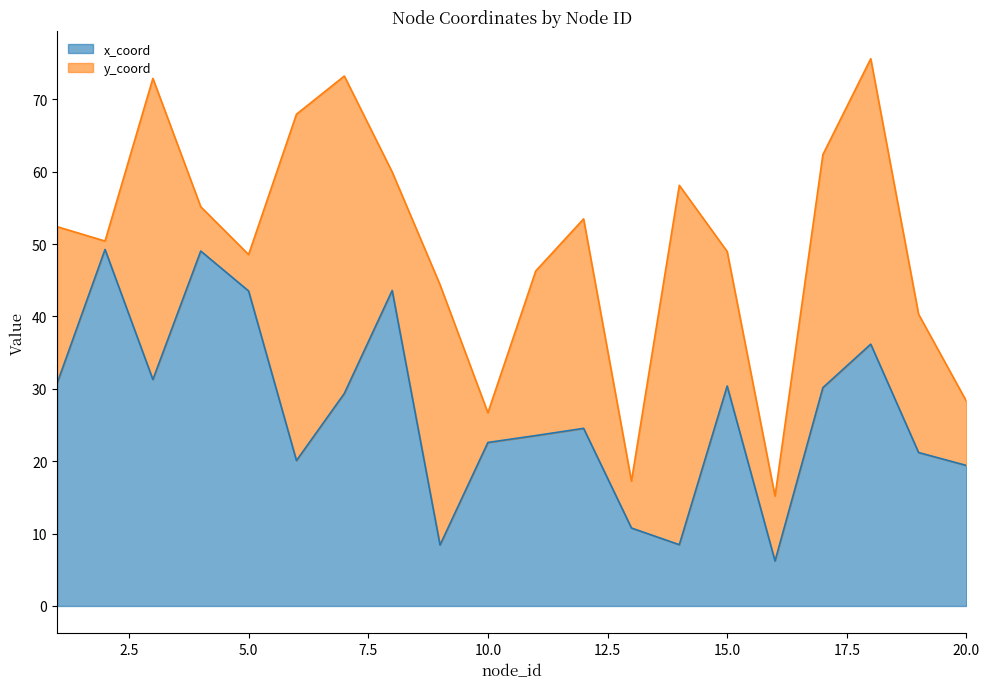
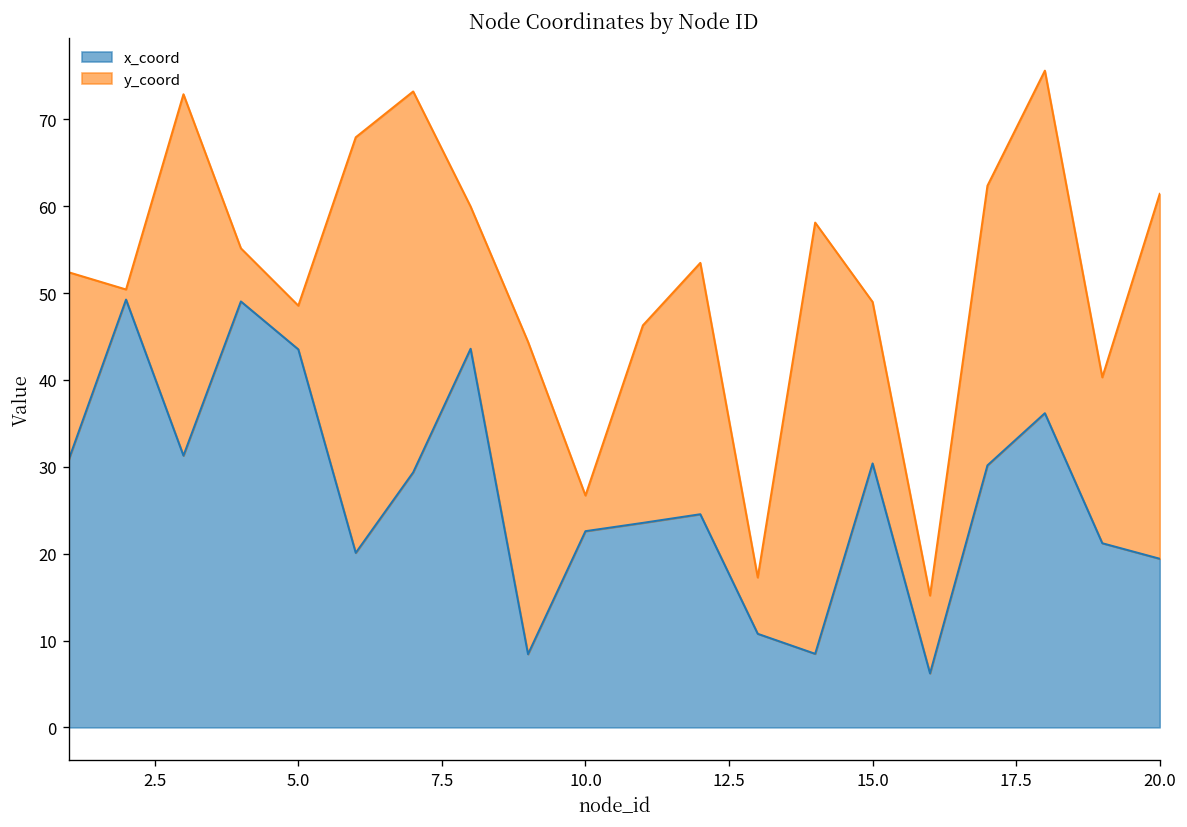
y_coord, 20.0: 9 -> 42
